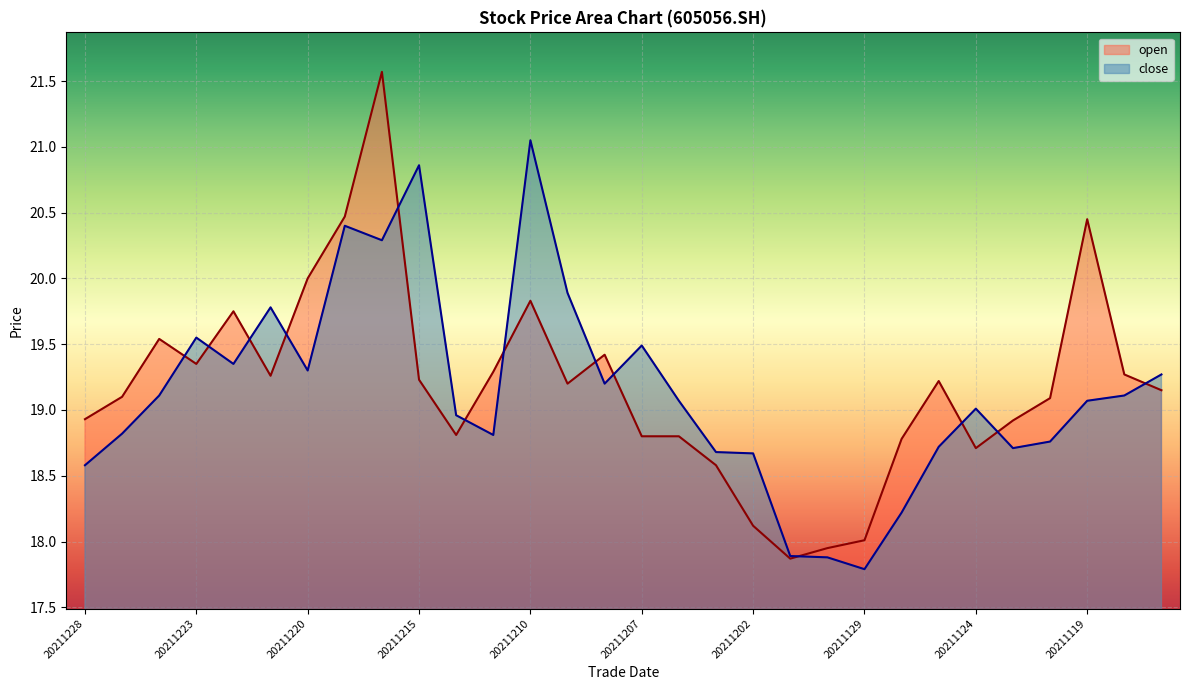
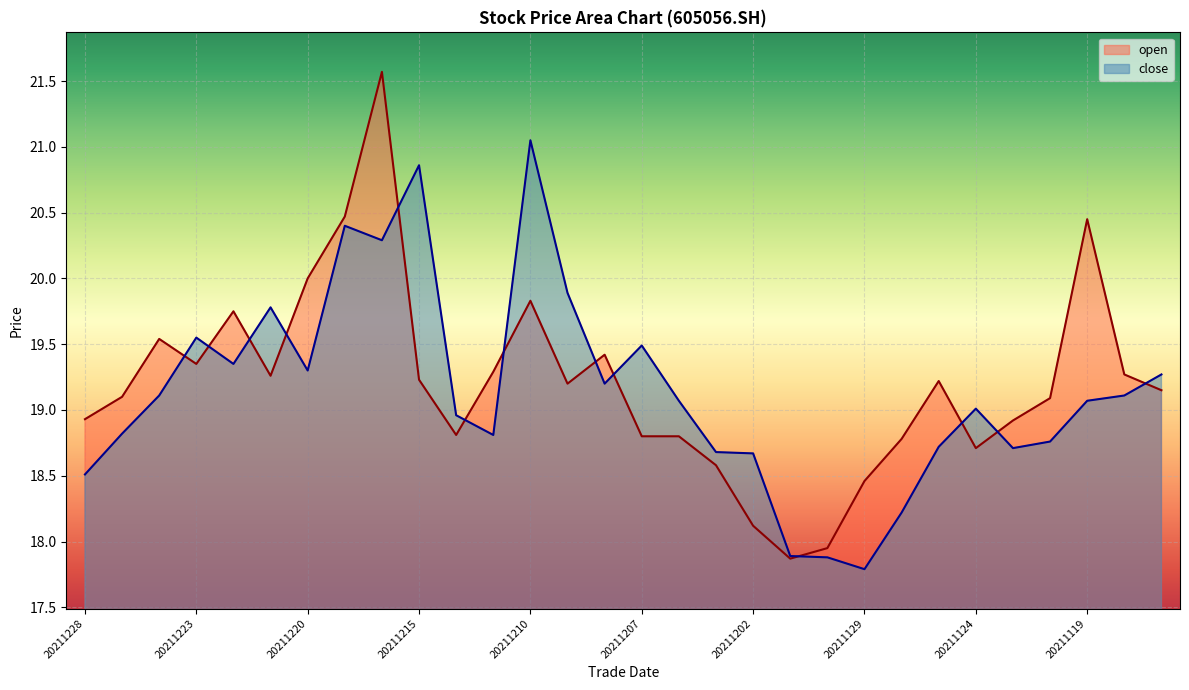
close, 20211228: 18.58 -> 18.51
open, 20211129: 18.01 -> 18.46
